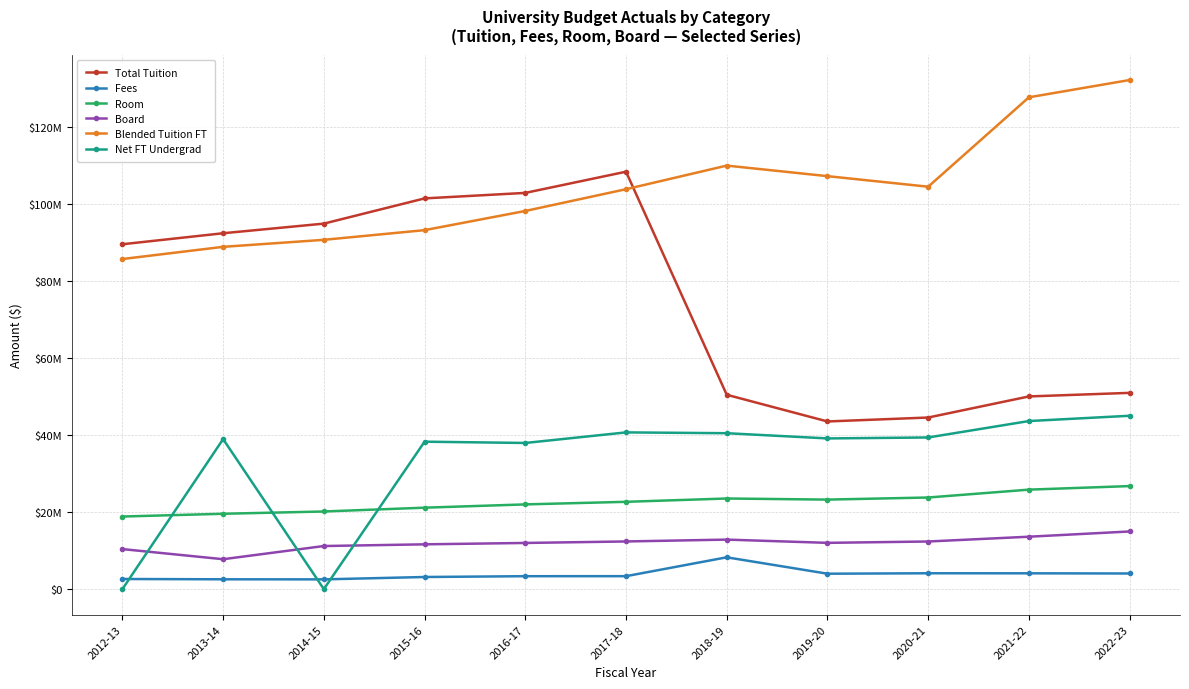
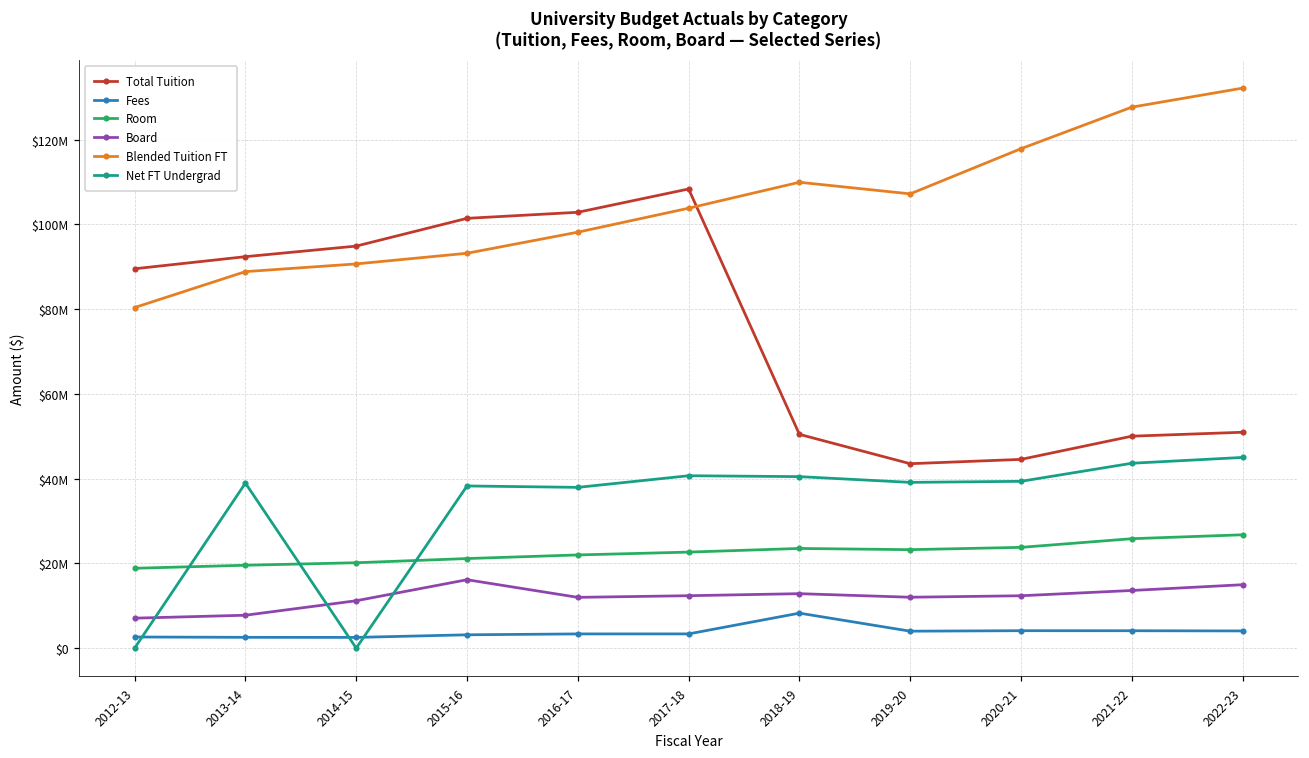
Board, 2012-13: $10000000 -> $7000000
Blended Tuition FT, 2012-13: $86000000 -> $80000000
Board, 2015-16: $12000000 -> $16000000
Blended Tuition FT, 2020-21: $104000000 -> $118000000
